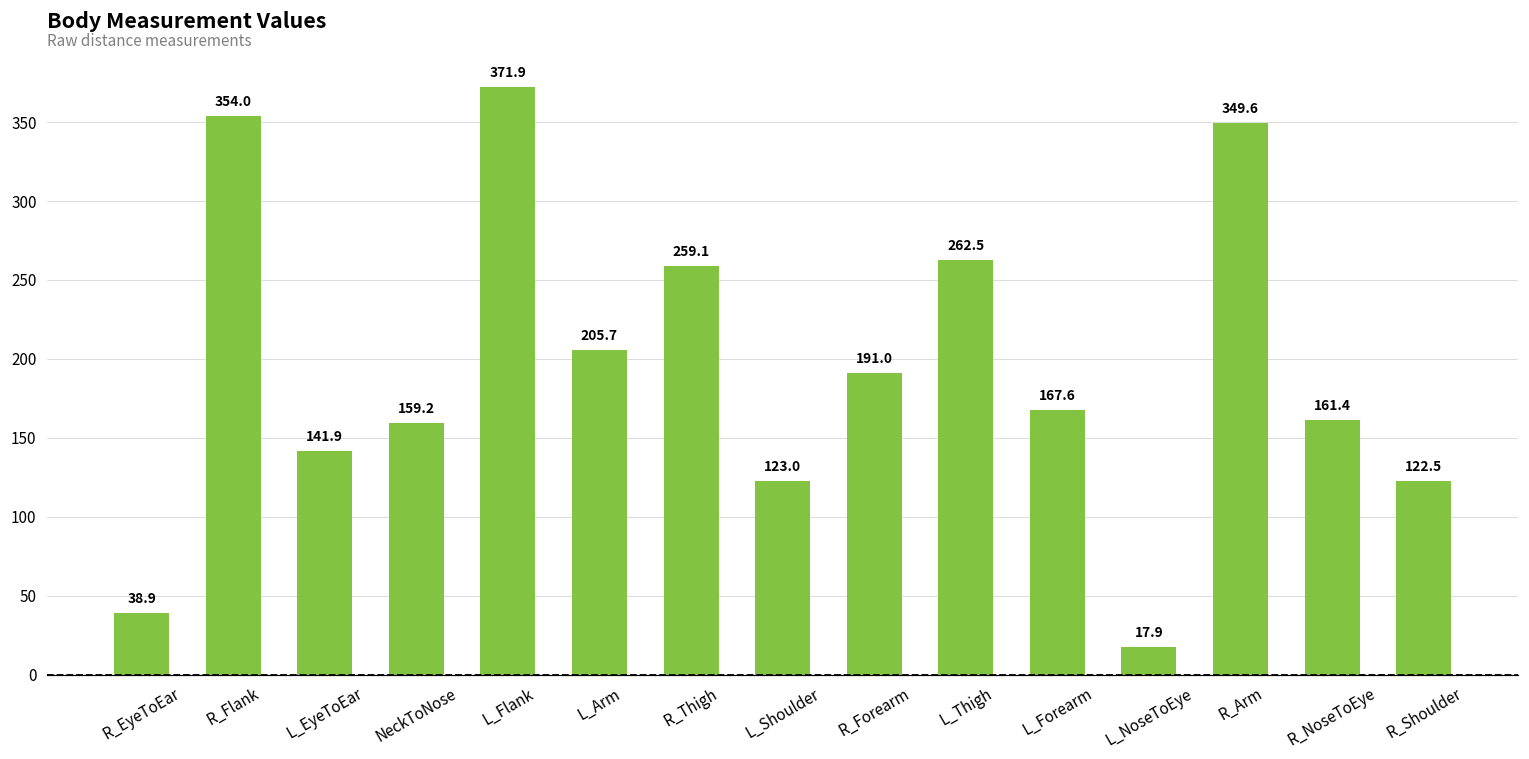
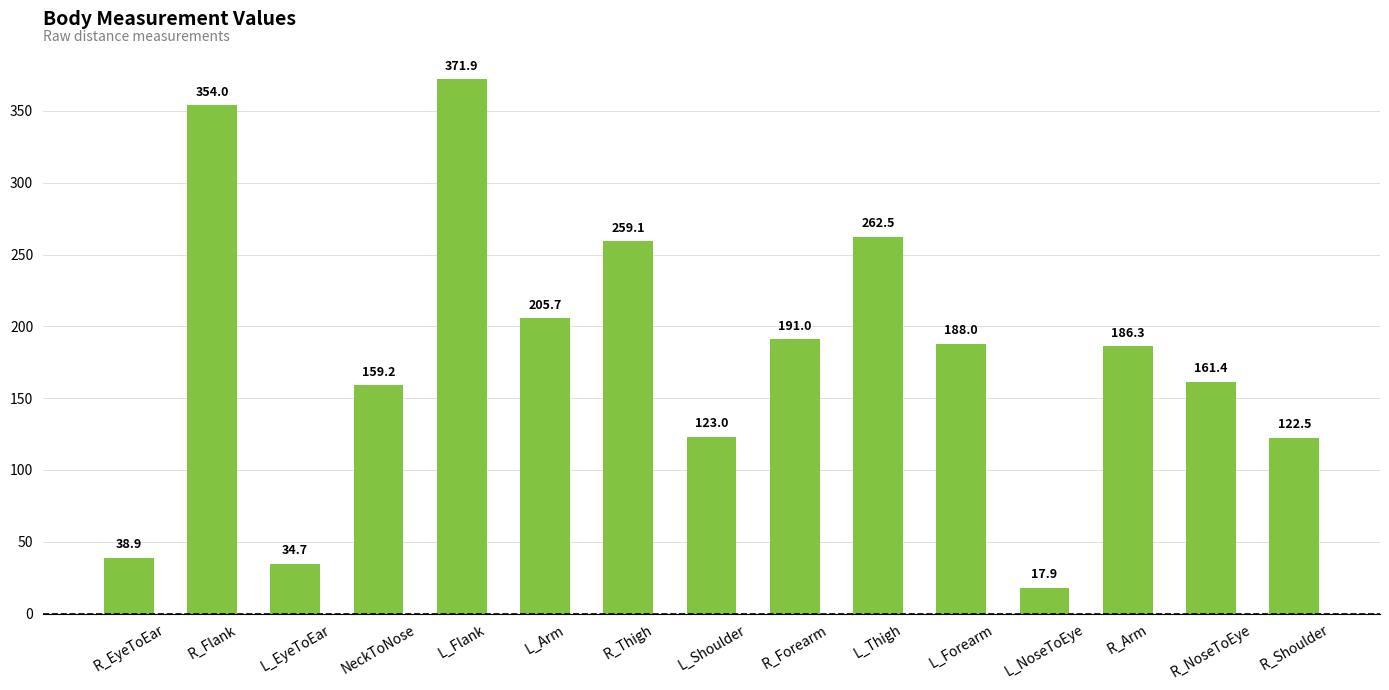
L_EyeToEar: 141.9 -> 34.7
L_Forearm: 167.6 -> 188.0
R_Arm: 349.6 -> 186.3
